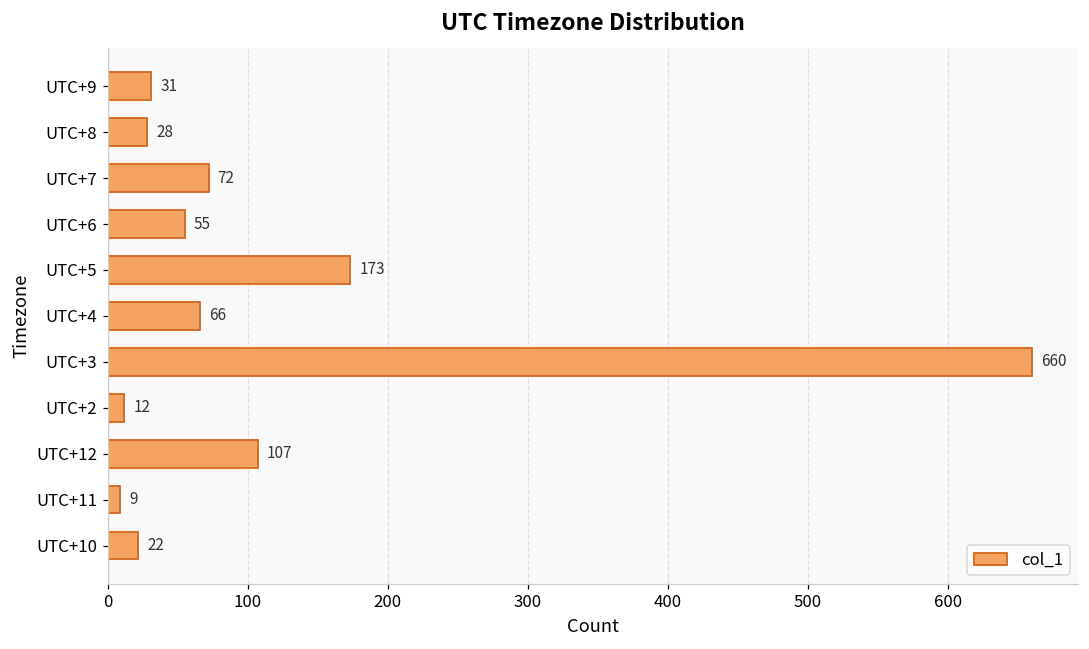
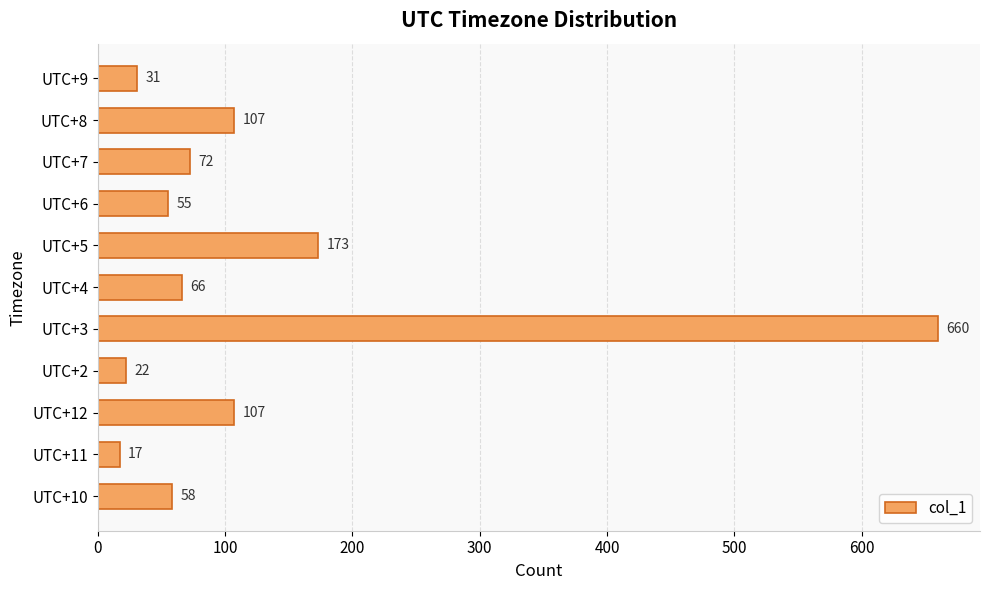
UTC+8: 28 -> 107
UTC+2: 12 -> 22
UTC+11: 9 -> 17
UTC+10: 22 -> 58
